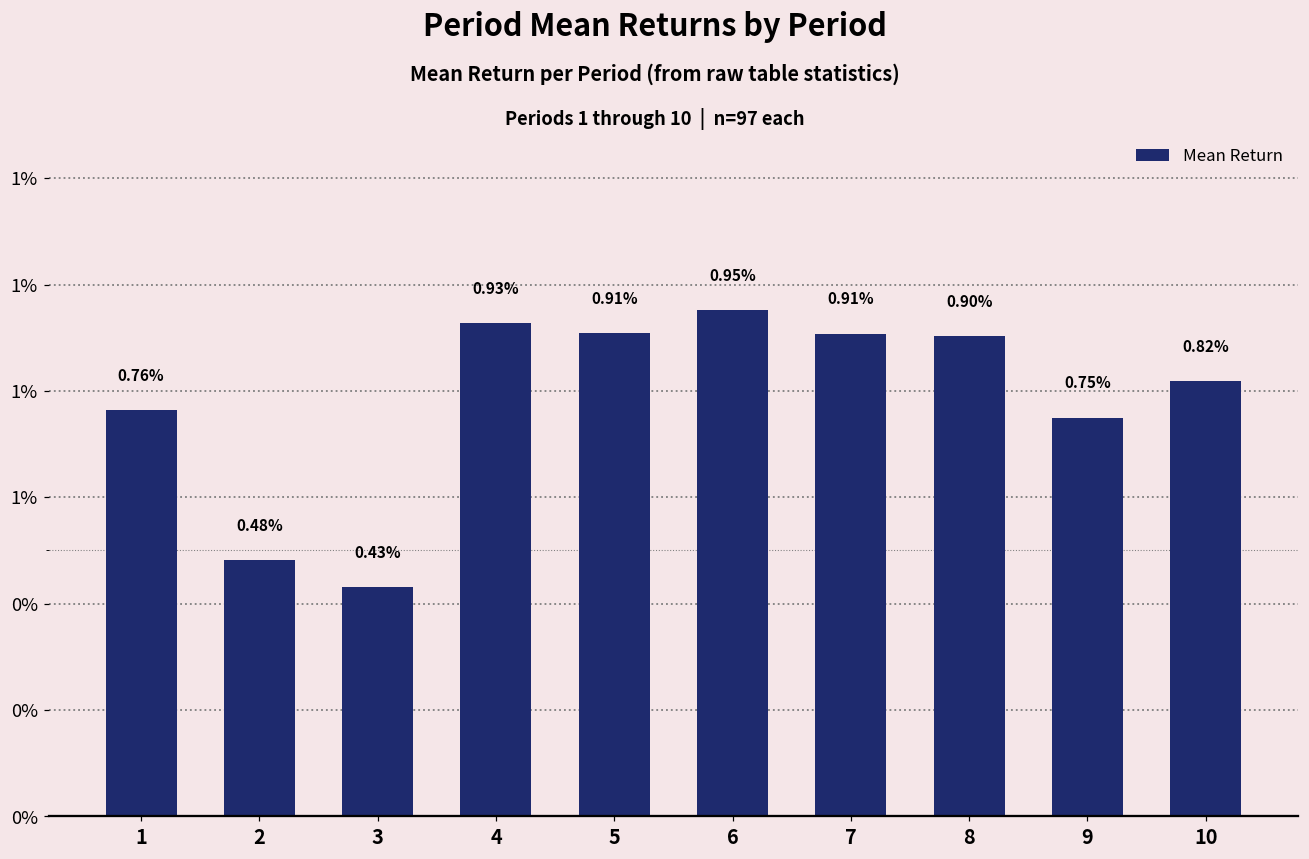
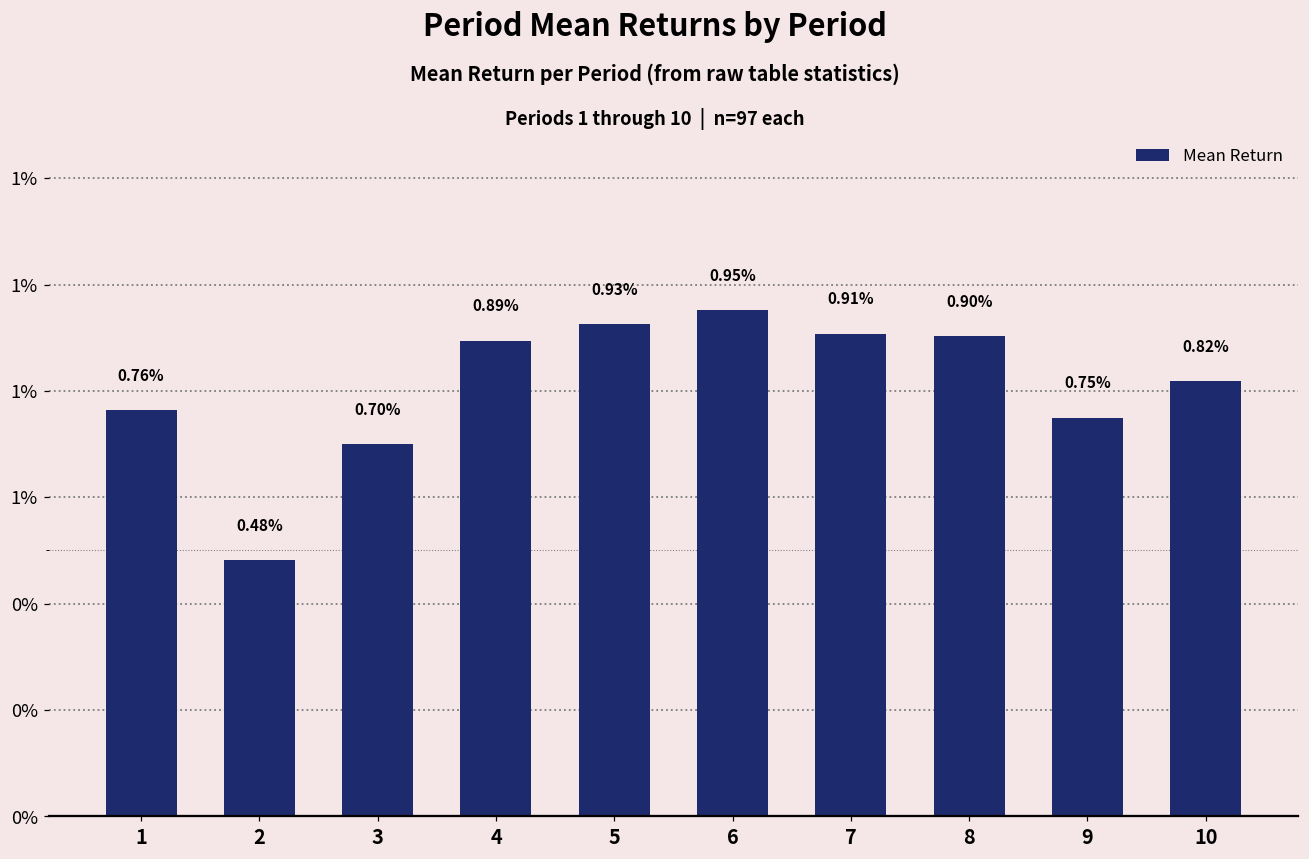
3: 0.43% -> 0.70%
4: 0.93% -> 0.89%
5: 0.91% -> 0.93%
